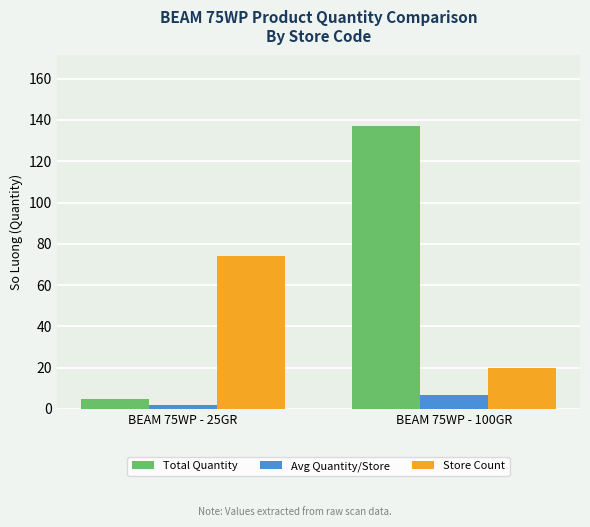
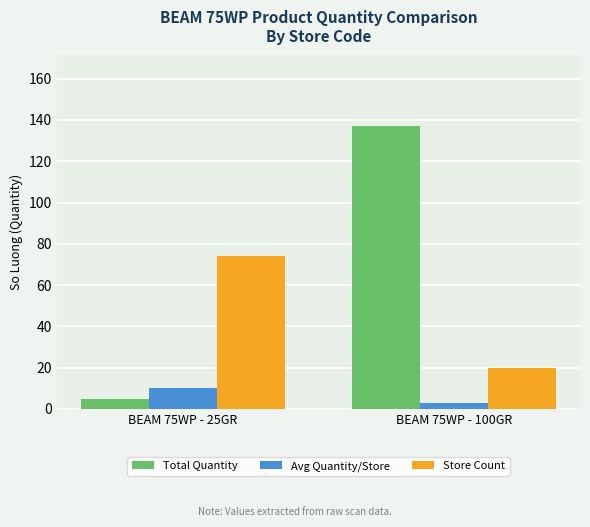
Avg Quantity/Store, BEAM 75WP - 25GR: 2 -> 10
Avg Quantity/Store, BEAM 75WP - 100GR: 7 -> 3
